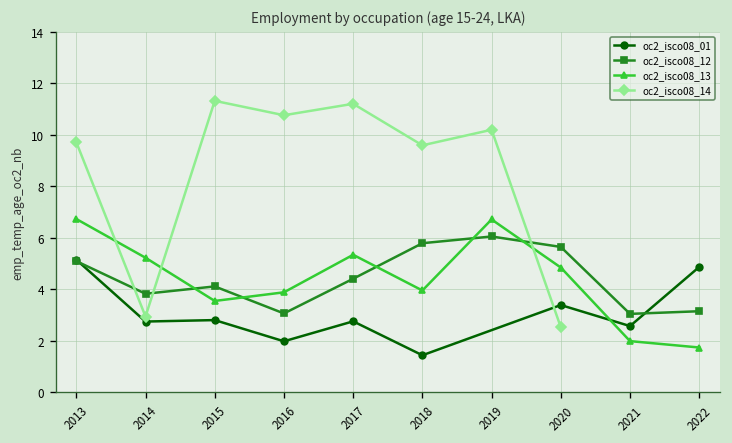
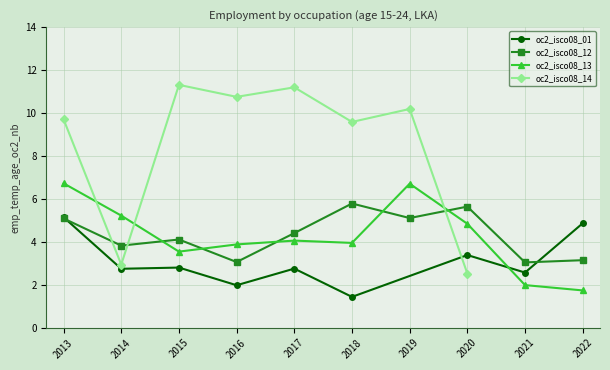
oc2_isco08_13, 2017: 5.3 -> 4.1
oc2_isco08_12, 2019: 6.0 -> 5.1
